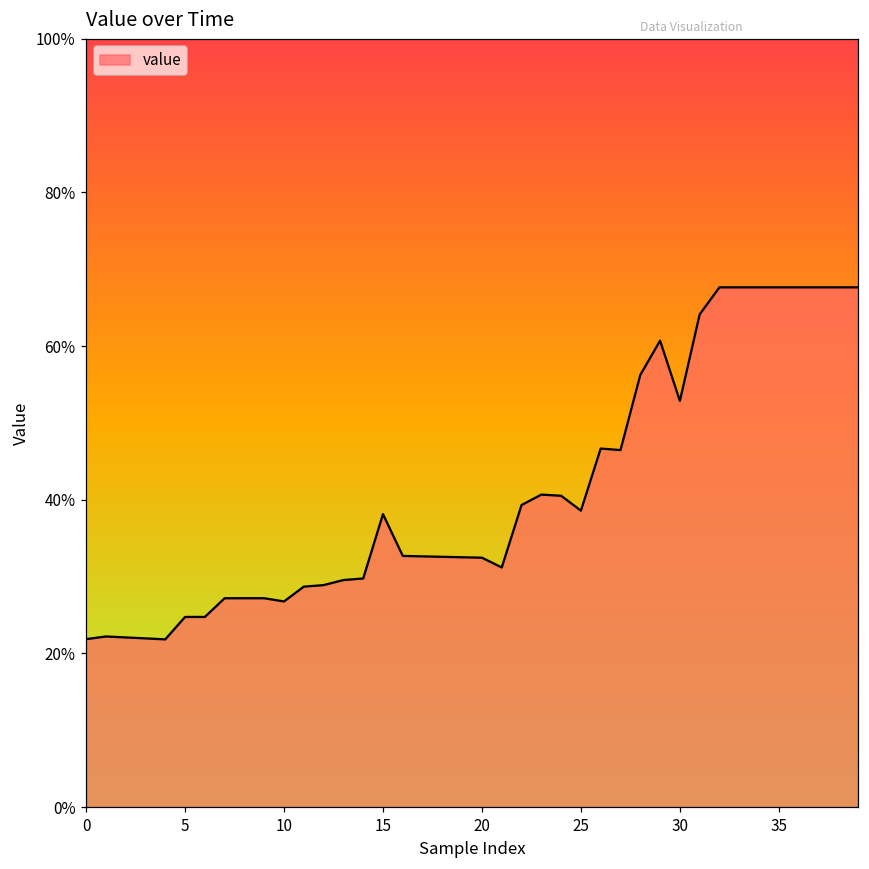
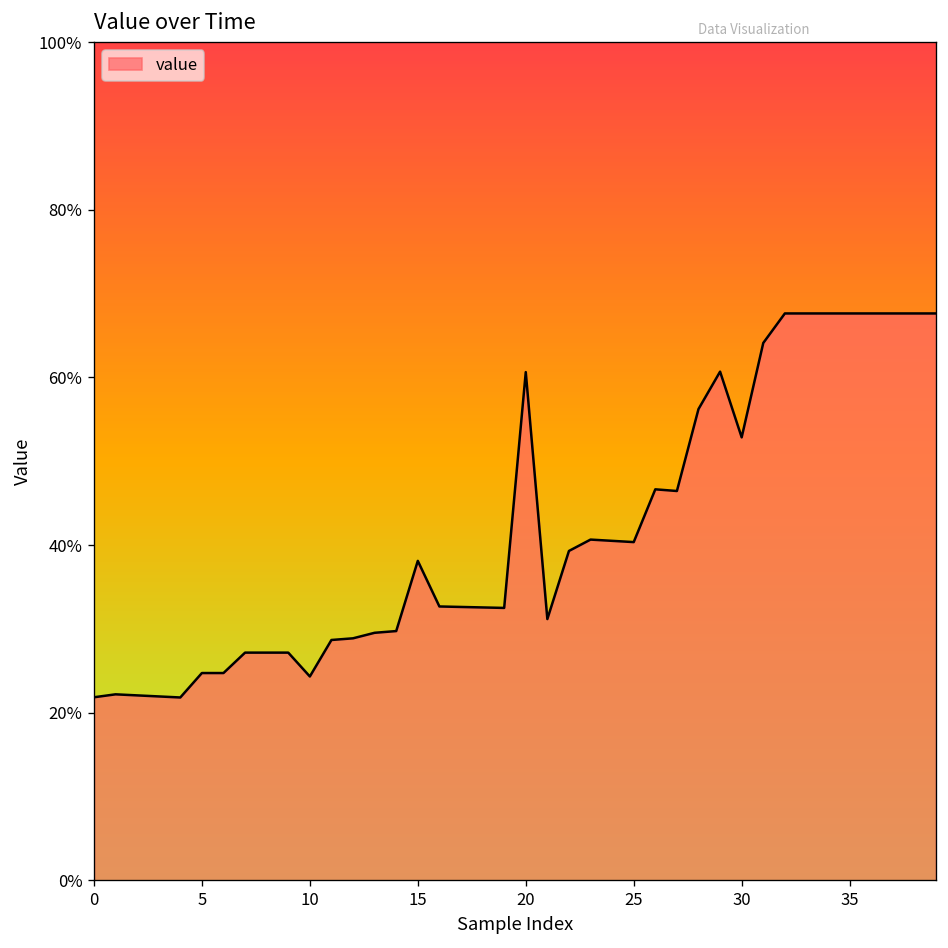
10: 27% -> 24%
20: 32% -> 61%
25: 39% -> 40%
